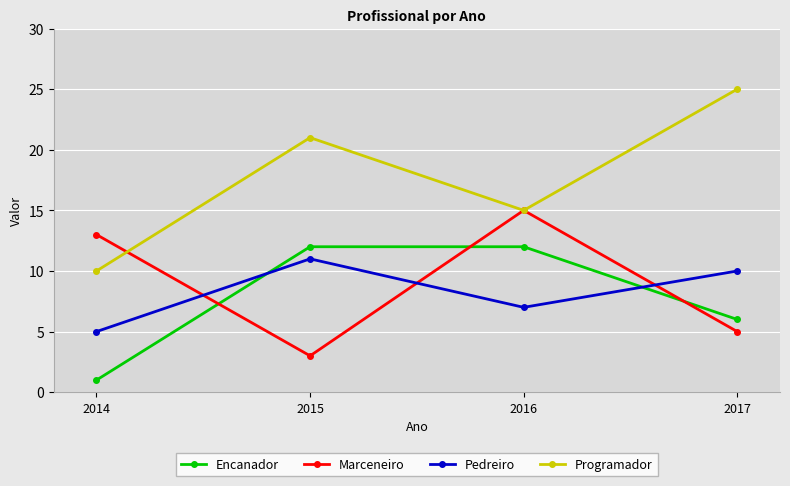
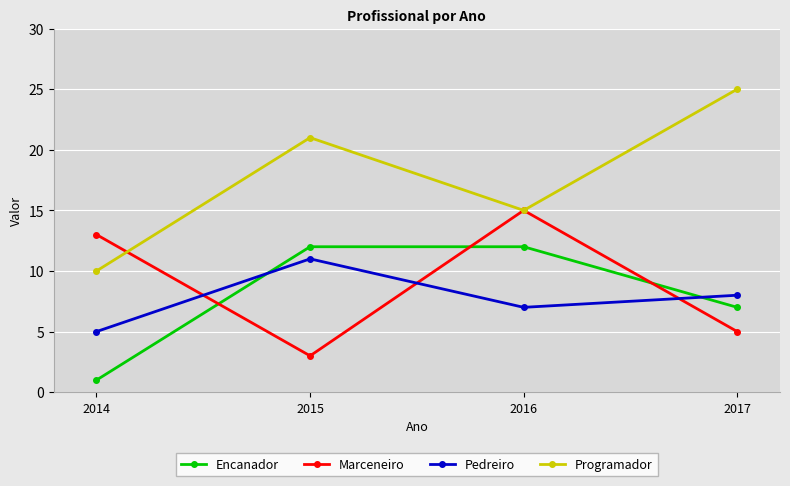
Encanador, 2017: 6 -> 7
Pedreiro, 2017: 10 -> 8
